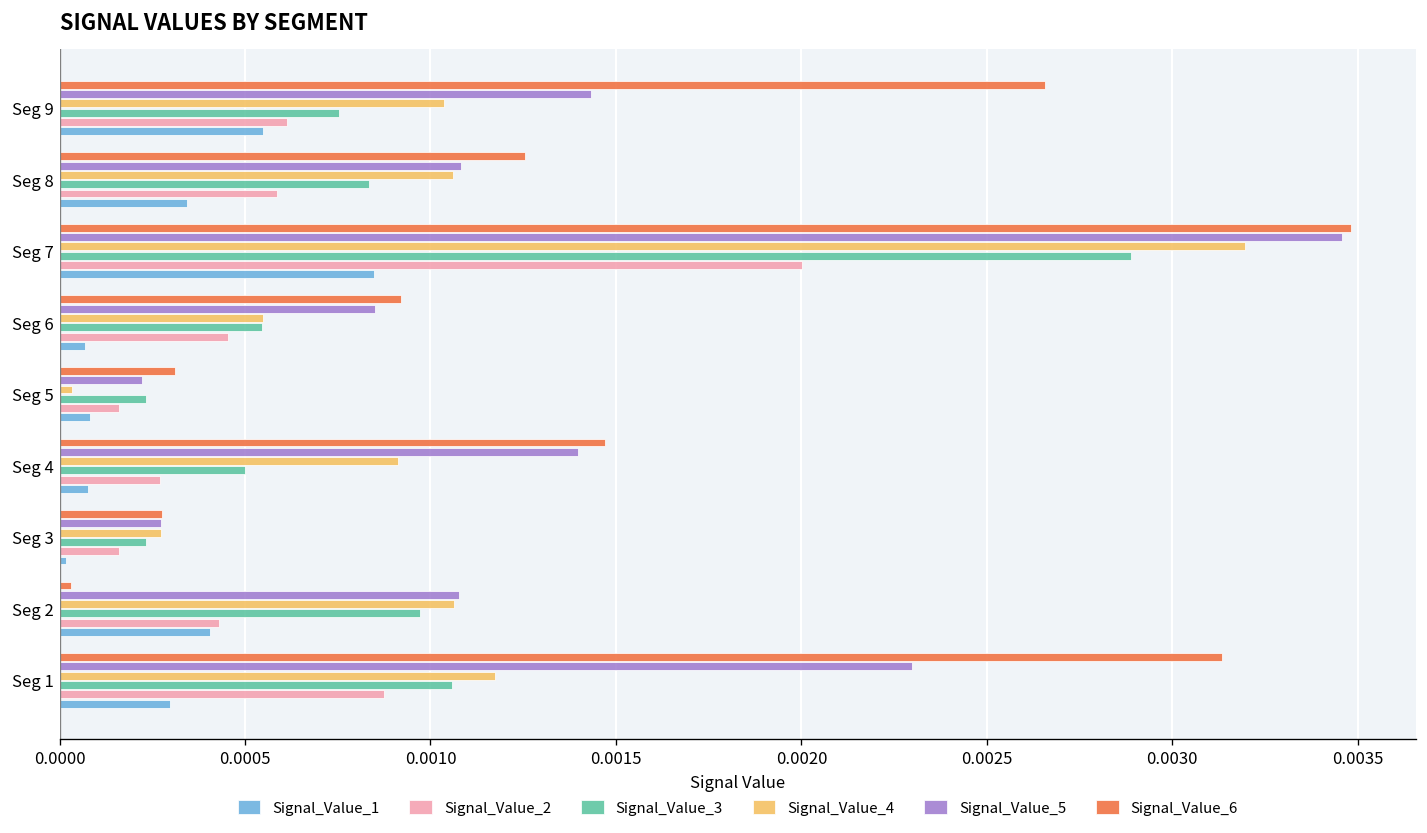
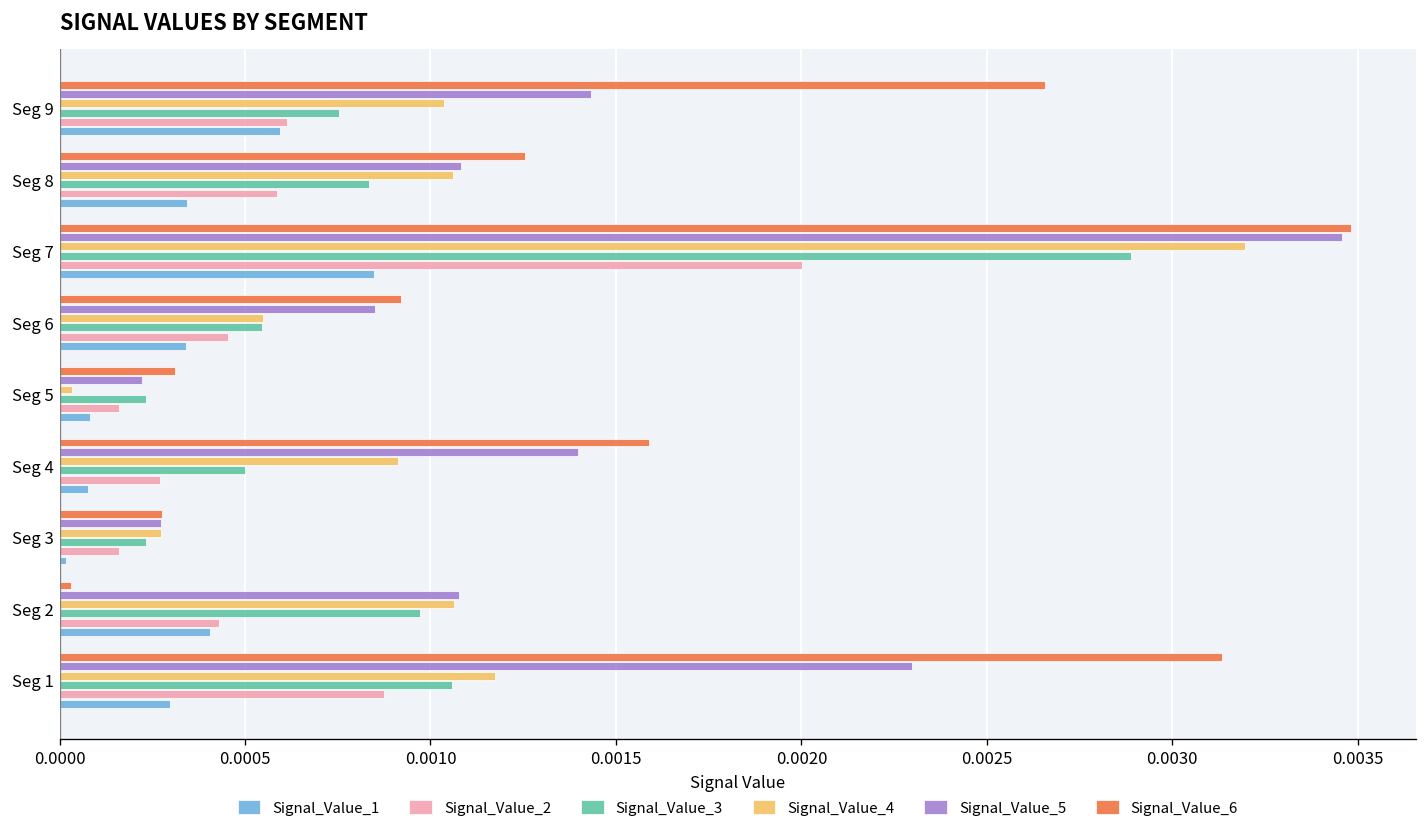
Signal_Value_1, Seg 9: 0.00055 -> 0.00059
Signal_Value_1, Seg 6: 0.00007 -> 0.00034
Signal_Value_6, Seg 4: 0.00147 -> 0.00159
